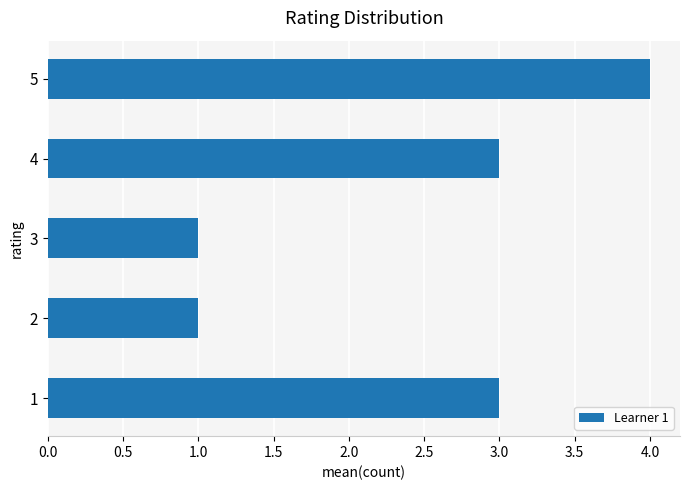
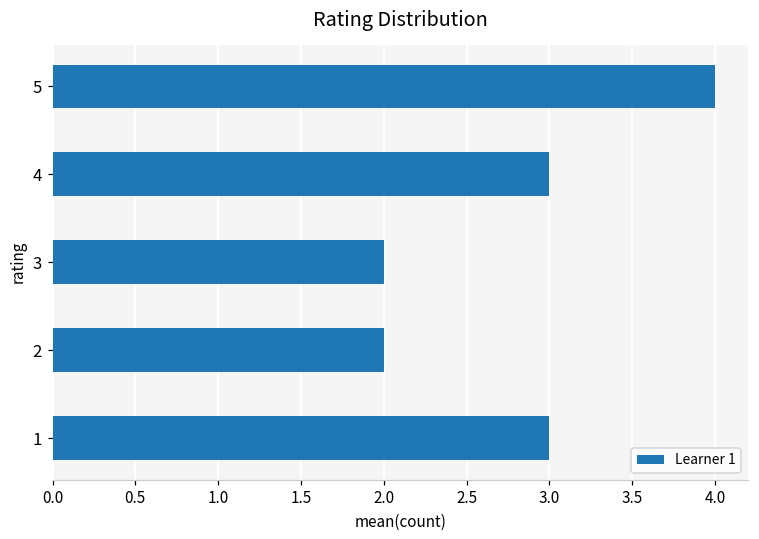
3: 1 -> 2
2: 1 -> 2
